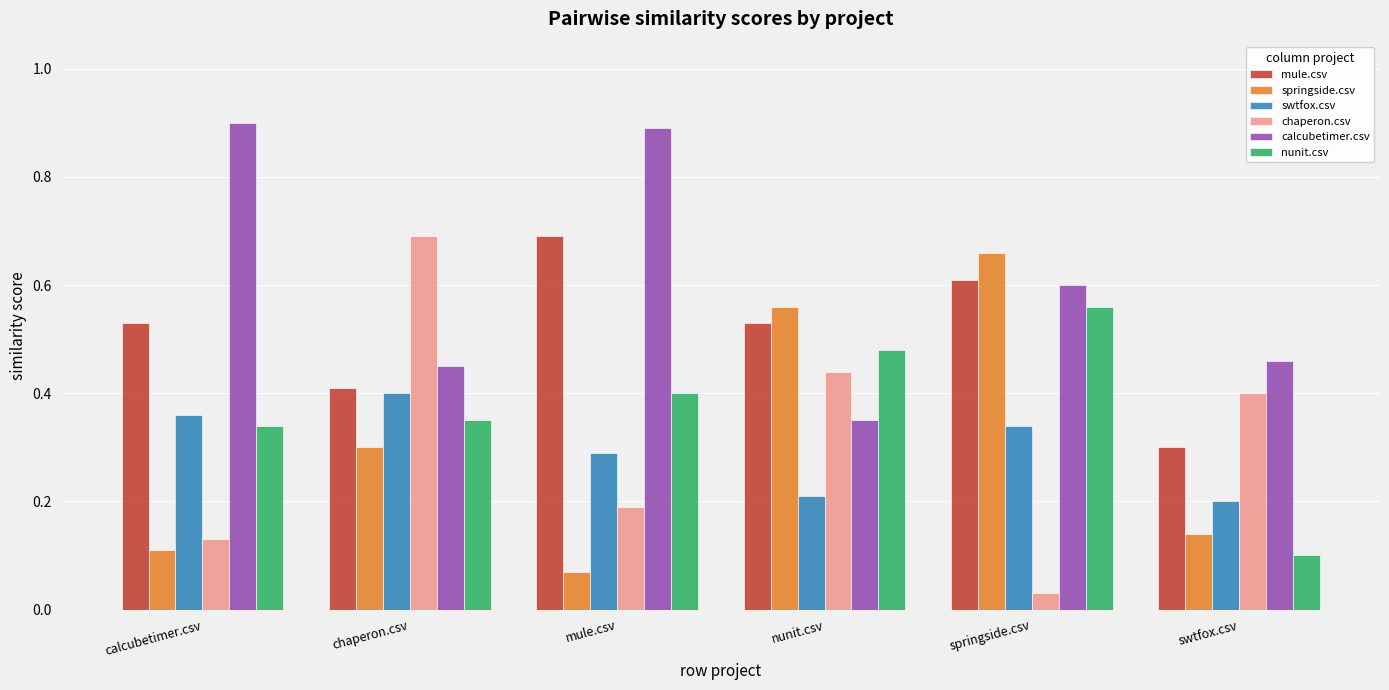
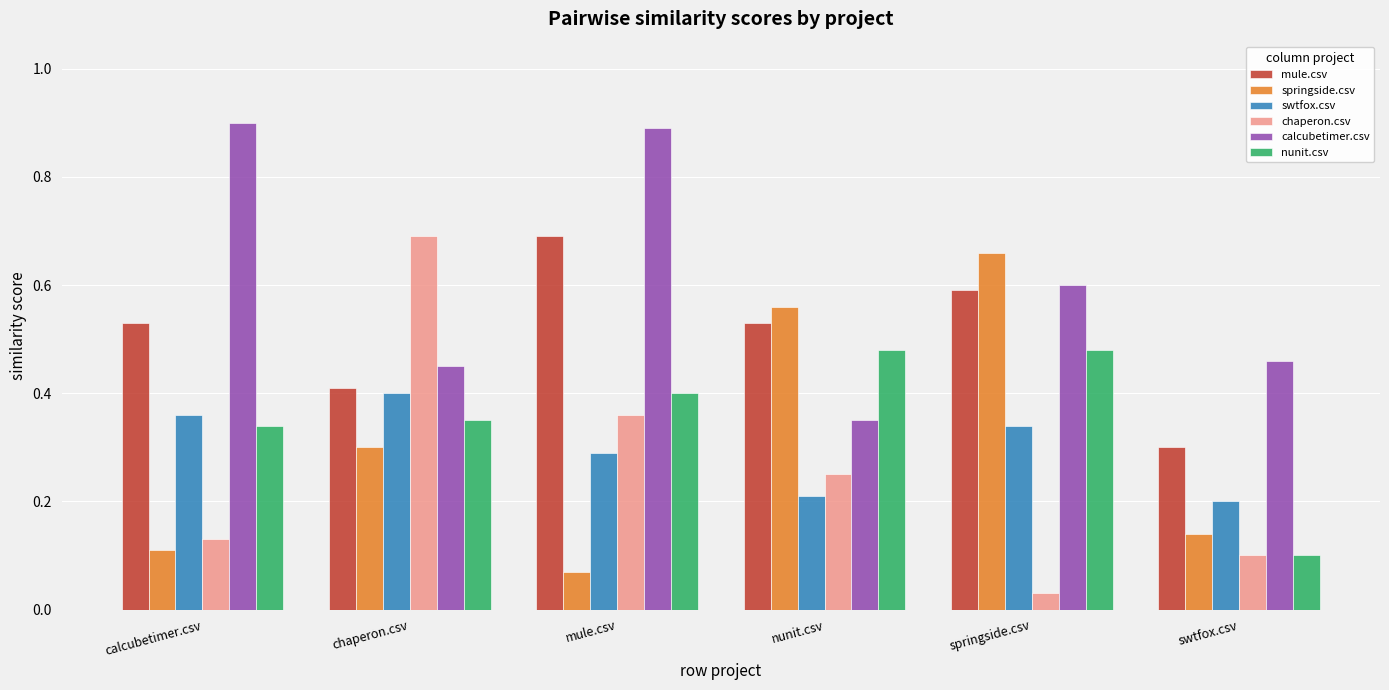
chaperon.csv, mule.csv: 0.19 -> 0.36
chaperon.csv, nunit.csv: 0.44 -> 0.25
mule.csv, springside.csv: 0.61 -> 0.59
nunit.csv, springside.csv: 0.56 -> 0.48
chaperon.csv, swtfox.csv: 0.4 -> 0.1
